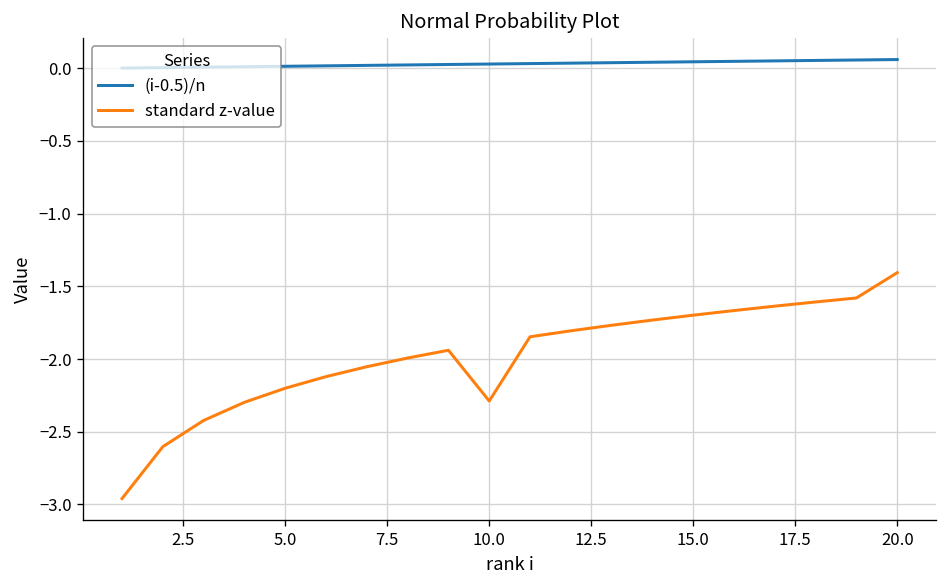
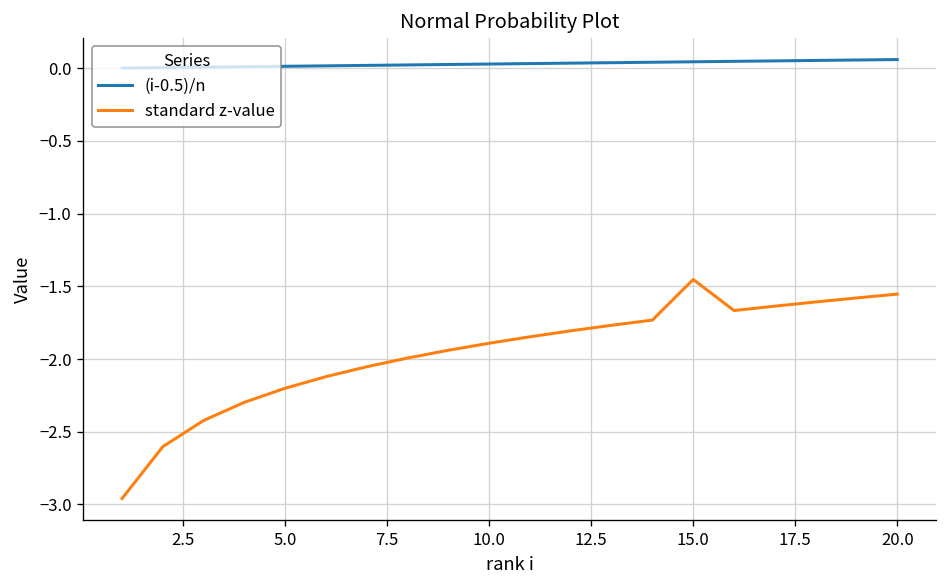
standard z-value, 10.0: -2.29 -> -1.89
standard z-value, 15.0: -1.70 -> -1.45
standard z-value, 20.0: -1.41 -> -1.55
